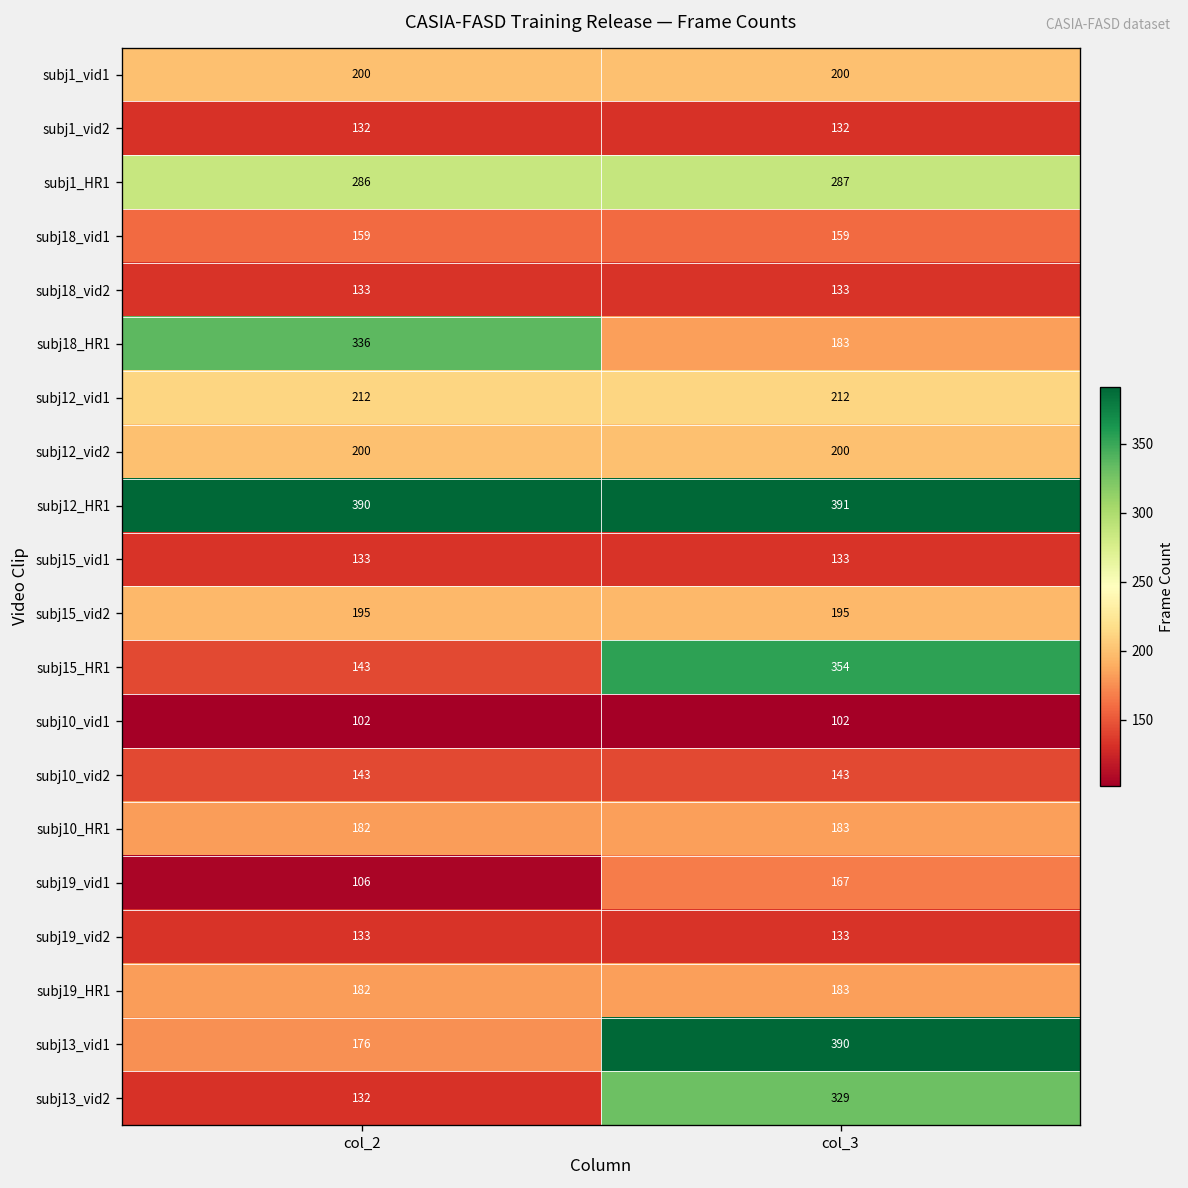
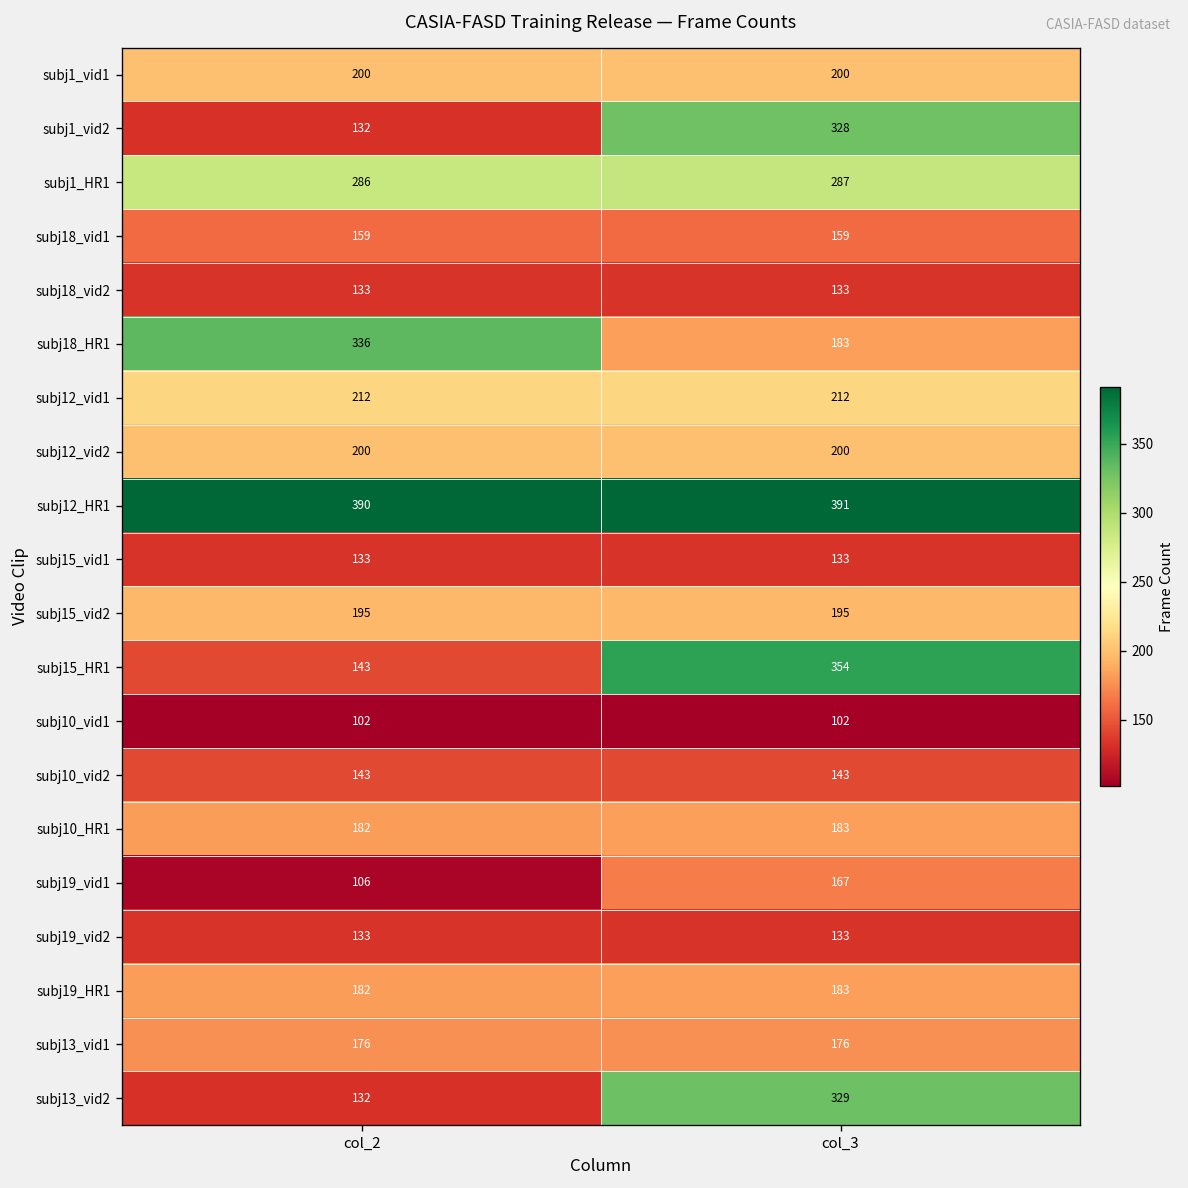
subj1_vid2, col_3: 132 -> 328
subj13_vid1, col_3: 390 -> 176
